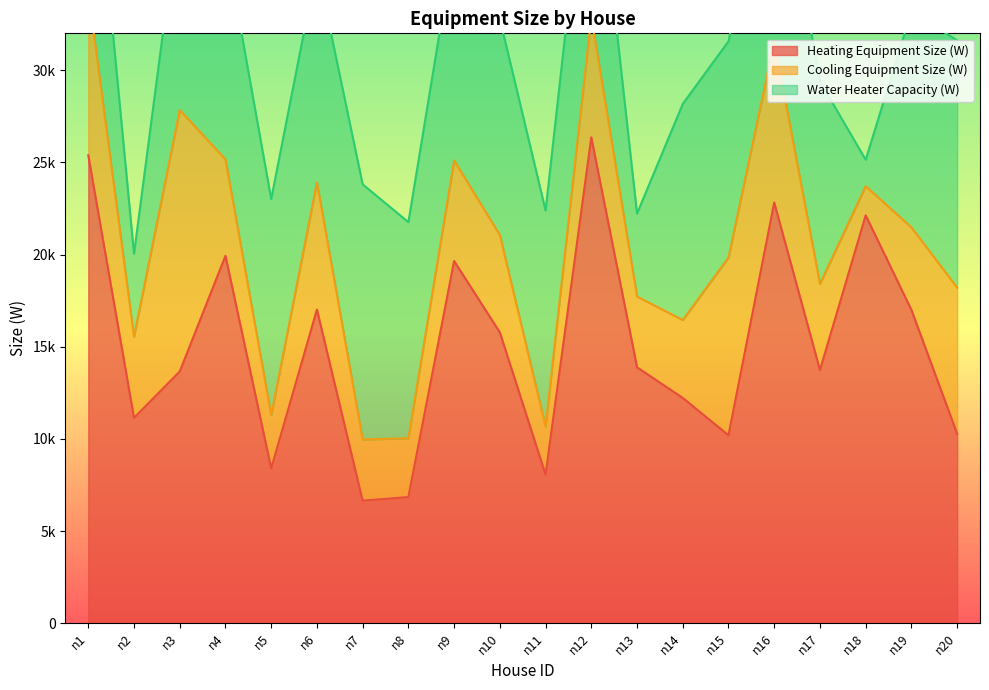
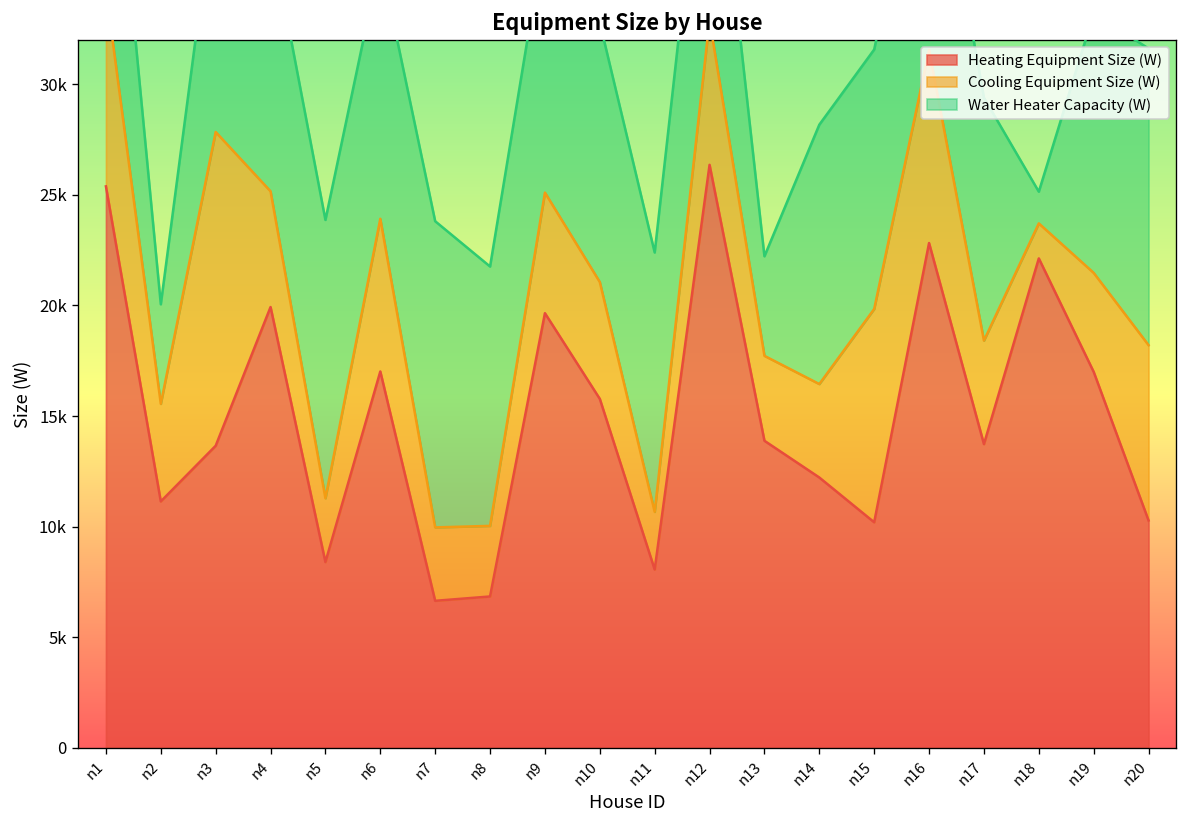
Water Heater Capacity (W), n5: 11700 -> 12600
